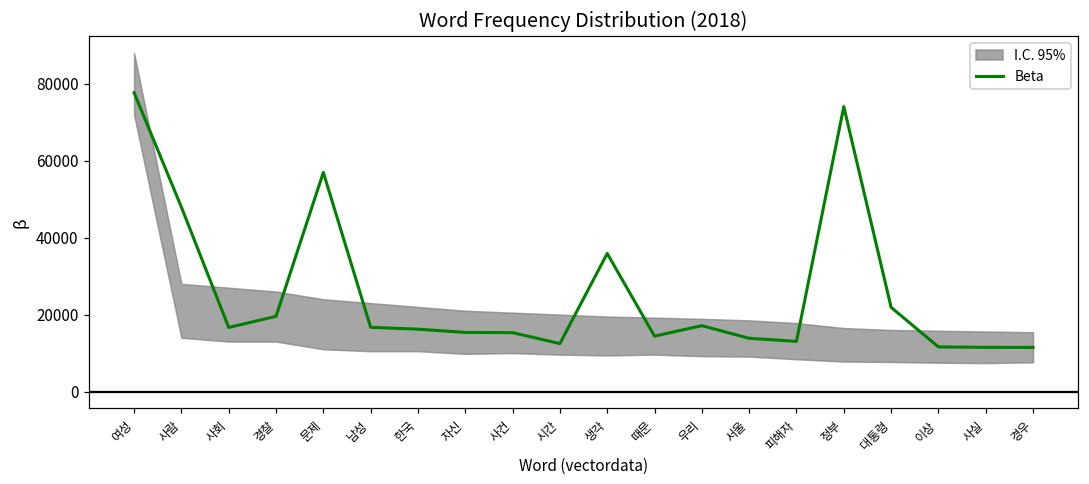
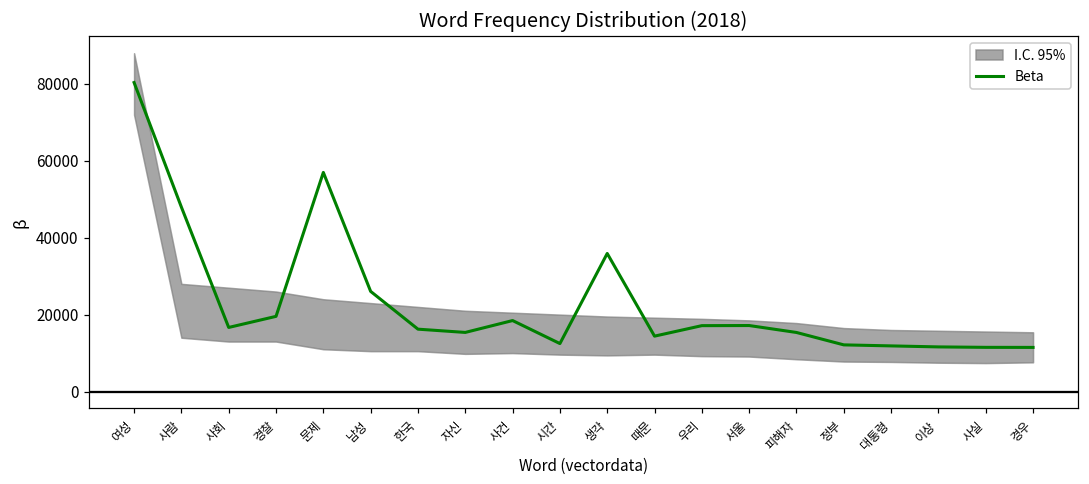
Beta, 여성: 78000 -> 80000
Beta, 남성: 17000 -> 26000
Beta, 사건: 15000 -> 18000
Beta, 서울: 14000 -> 17000
Beta, 피해자: 13000 -> 15000
Beta, 정부: 74000 -> 12000
Beta, 대통령: 22000 -> 12000
